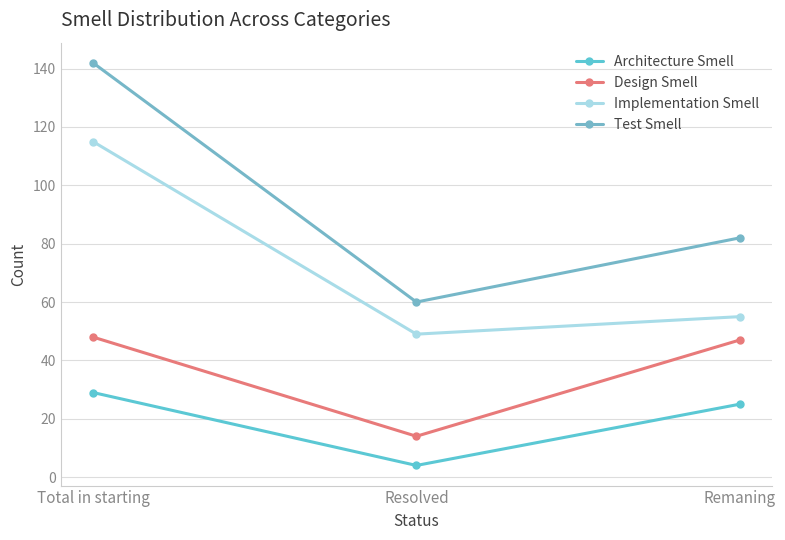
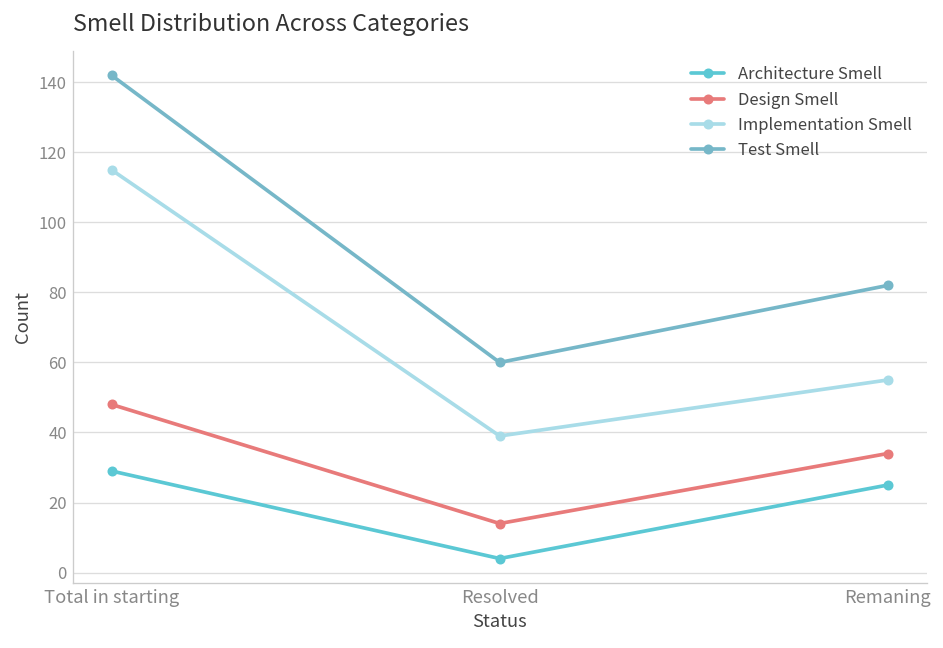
Implementation Smell, Resolved: 49 -> 39
Design Smell, Remaning: 47 -> 34
